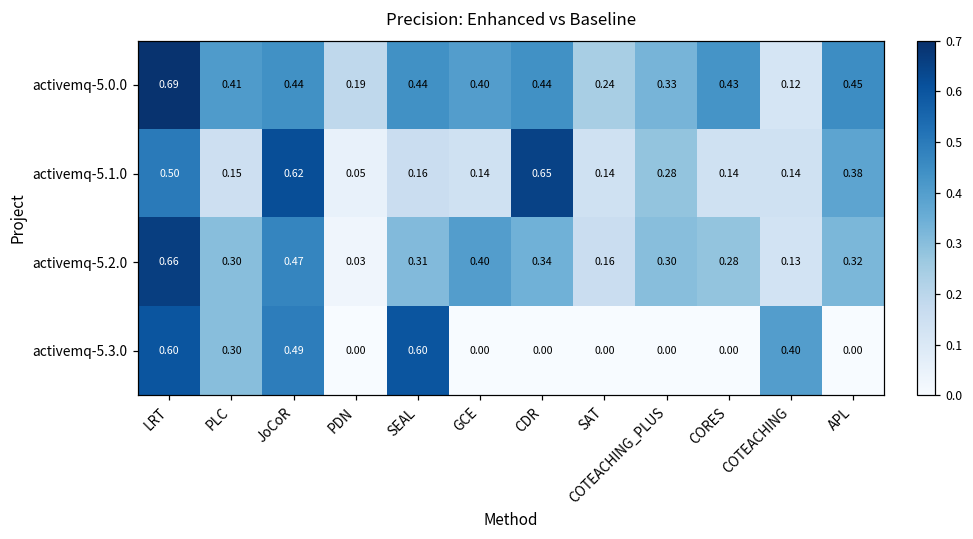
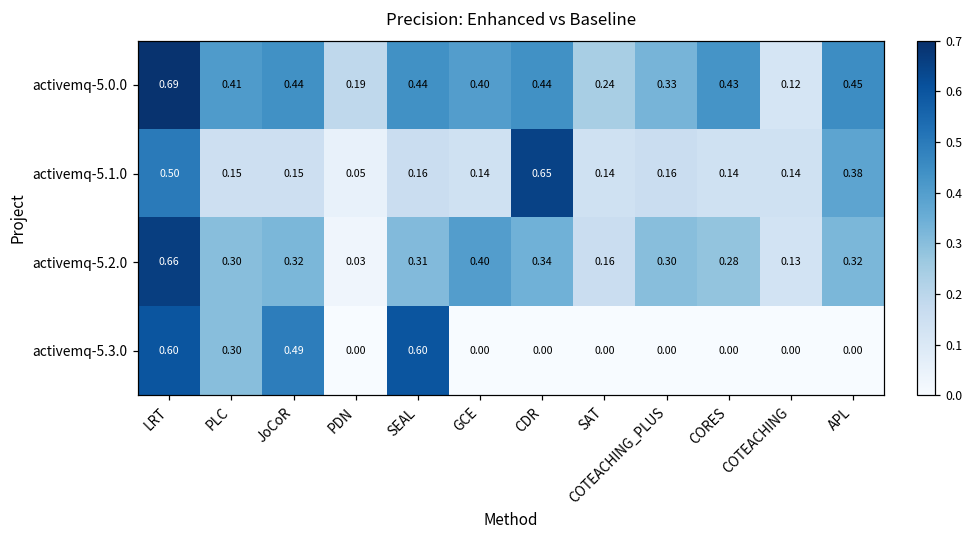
activemq-5.1.0, JoCoR: 0.62 -> 0.15
activemq-5.1.0, COTEACHING_PLUS: 0.28 -> 0.16
activemq-5.2.0, JoCoR: 0.47 -> 0.32
activemq-5.3.0, COTEACHING: 0.40 -> 0.00
